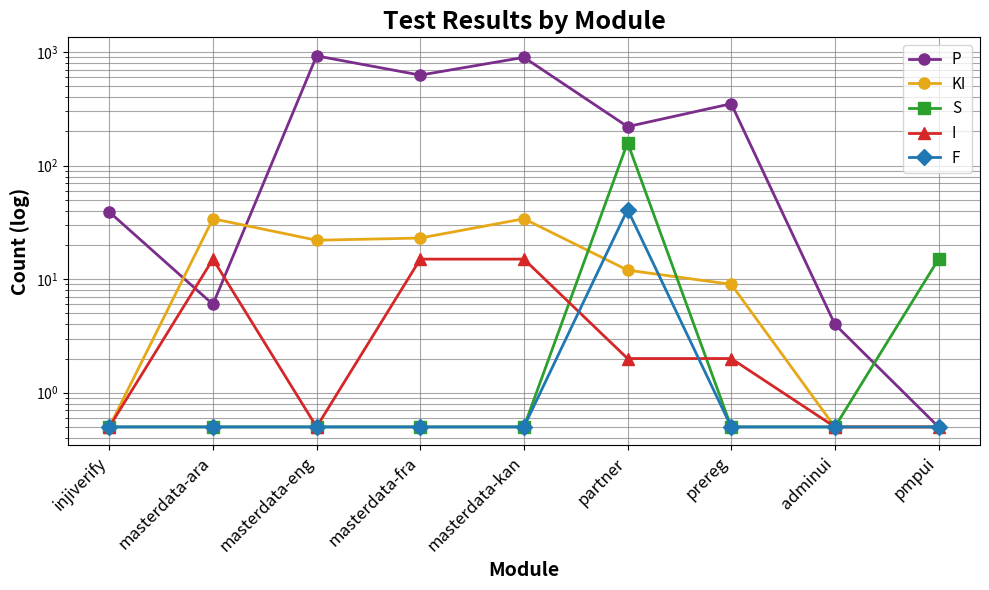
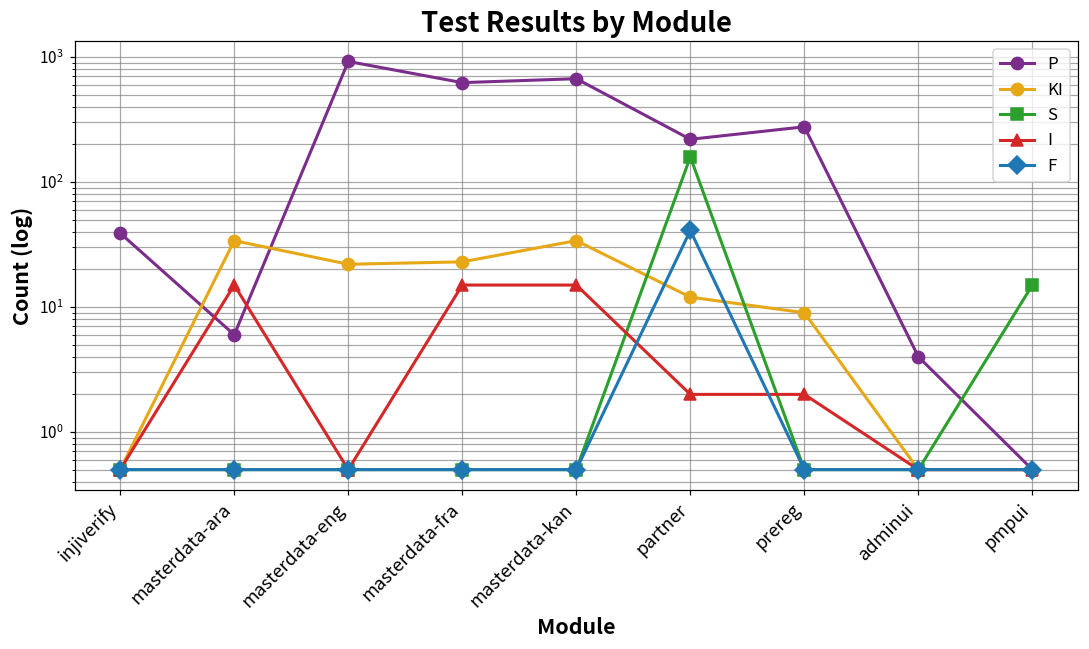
P, masterdata-kan: 900 -> 700
P, prereg: 350 -> 280
